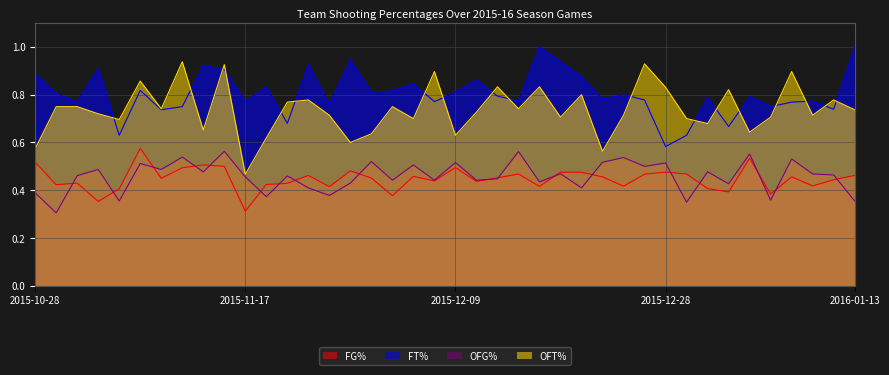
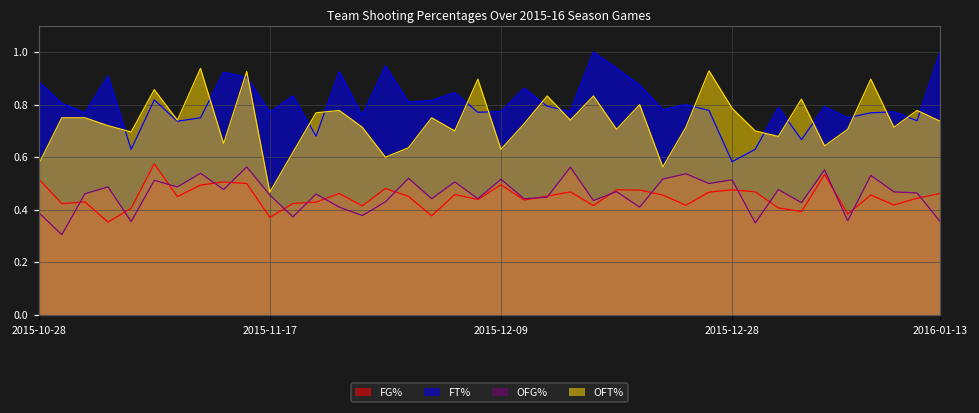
FG%, 2015-11-17: 0.31 -> 0.37
FT%, 2015-12-09: 0.81 -> 0.77
OFT%, 2015-12-28: 0.83 -> 0.79
